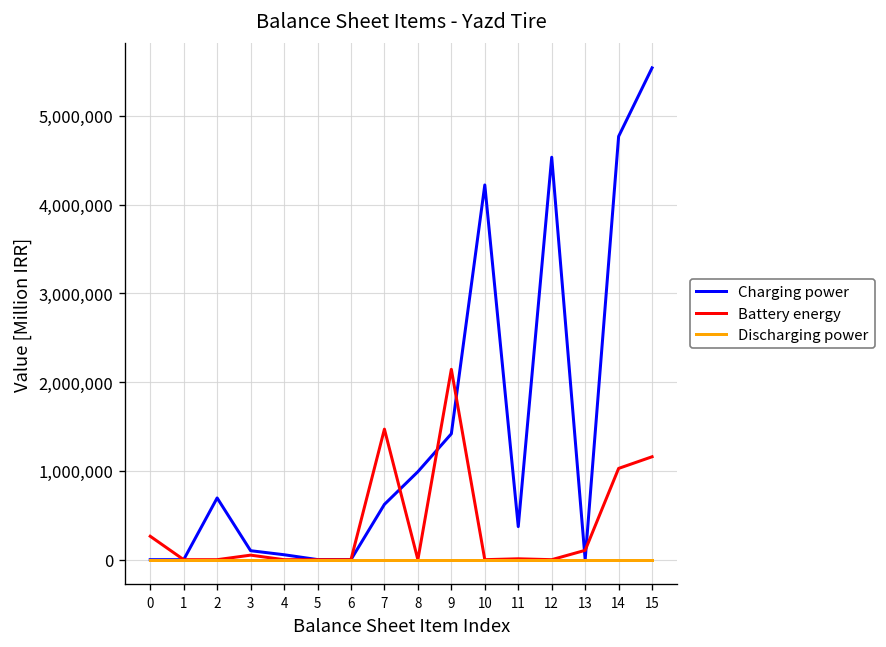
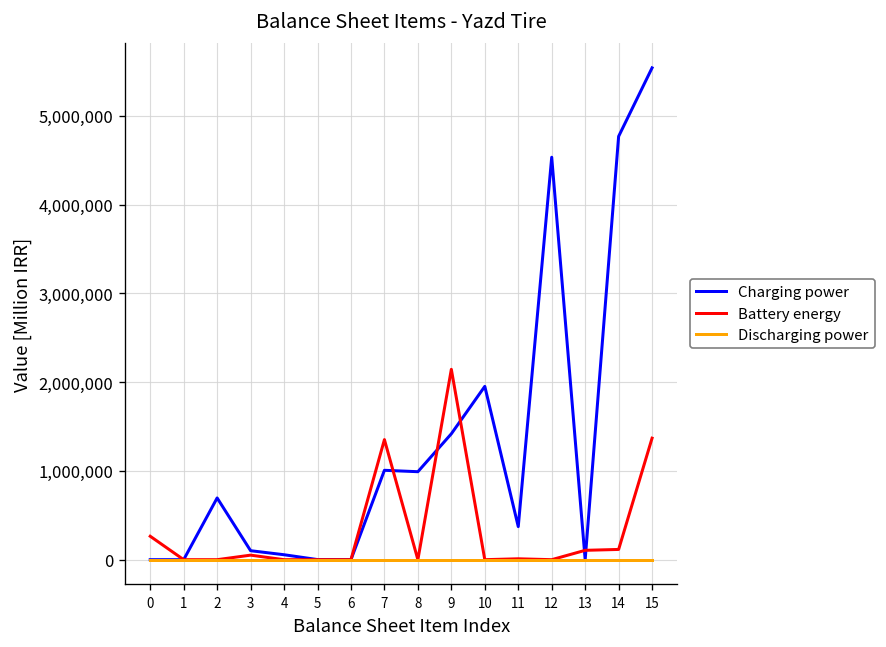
Charging power, 7: 600,000 -> 1,000,000
Battery energy, 7: 1,500,000 -> 1,400,000
Charging power, 10: 4,200,000 -> 2,000,000
Battery energy, 14: 1,000,000 -> 100,000
Battery energy, 15: 1,200,000 -> 1,400,000
